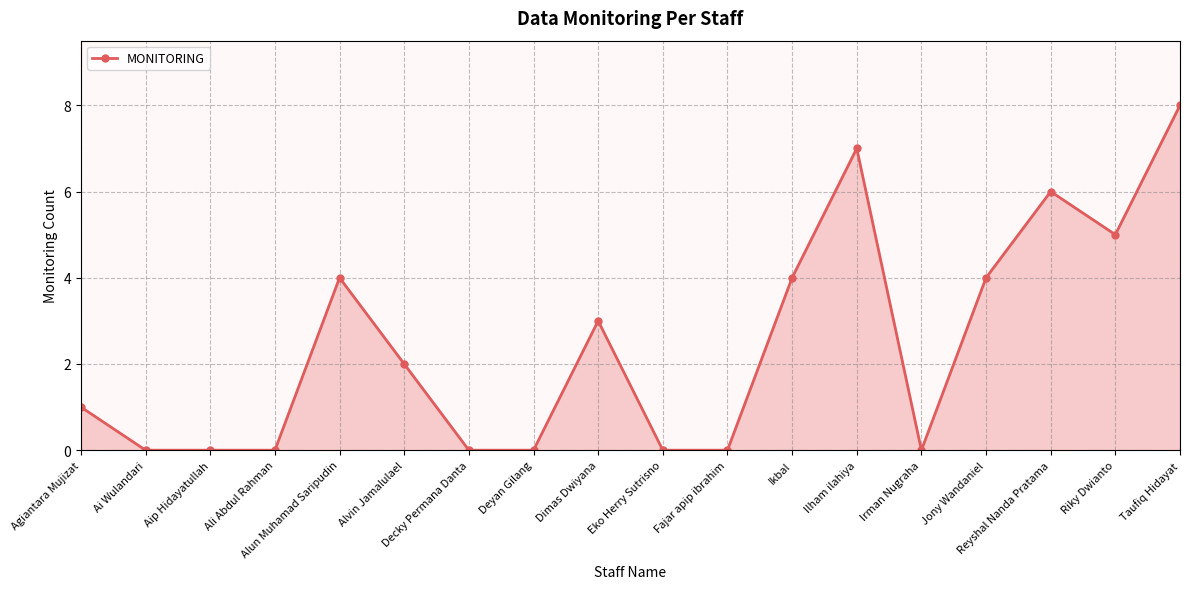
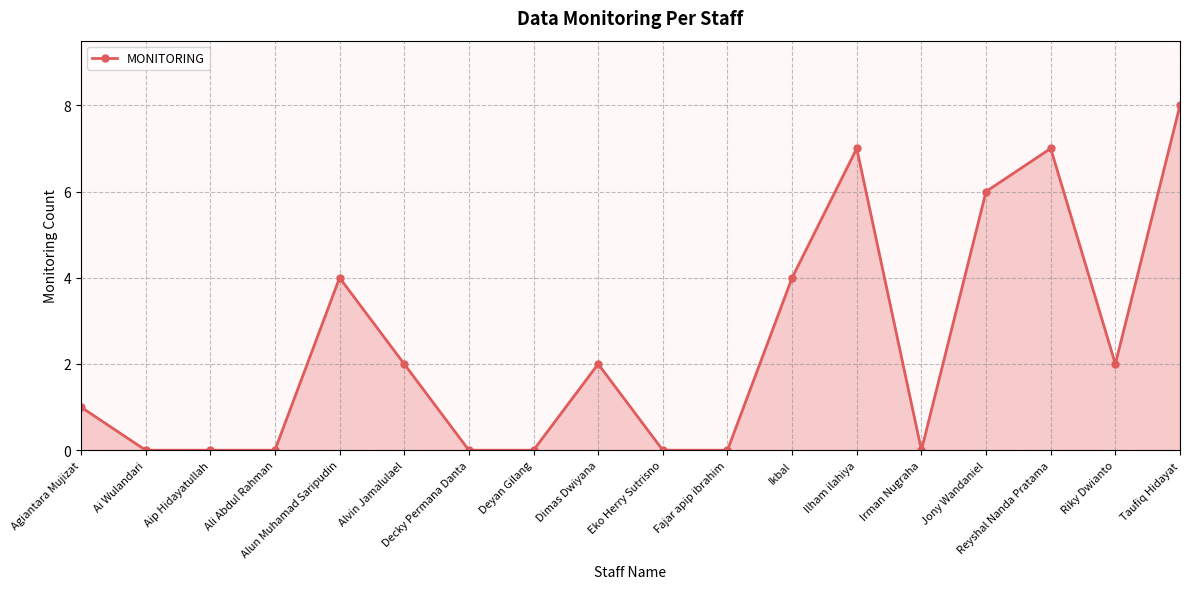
Dimas Dwiyana: 3 -> 2
Jony Wandaniel: 4 -> 6
Reyshal Nanda Pratama: 6 -> 7
Riky Dwianto: 5 -> 2
